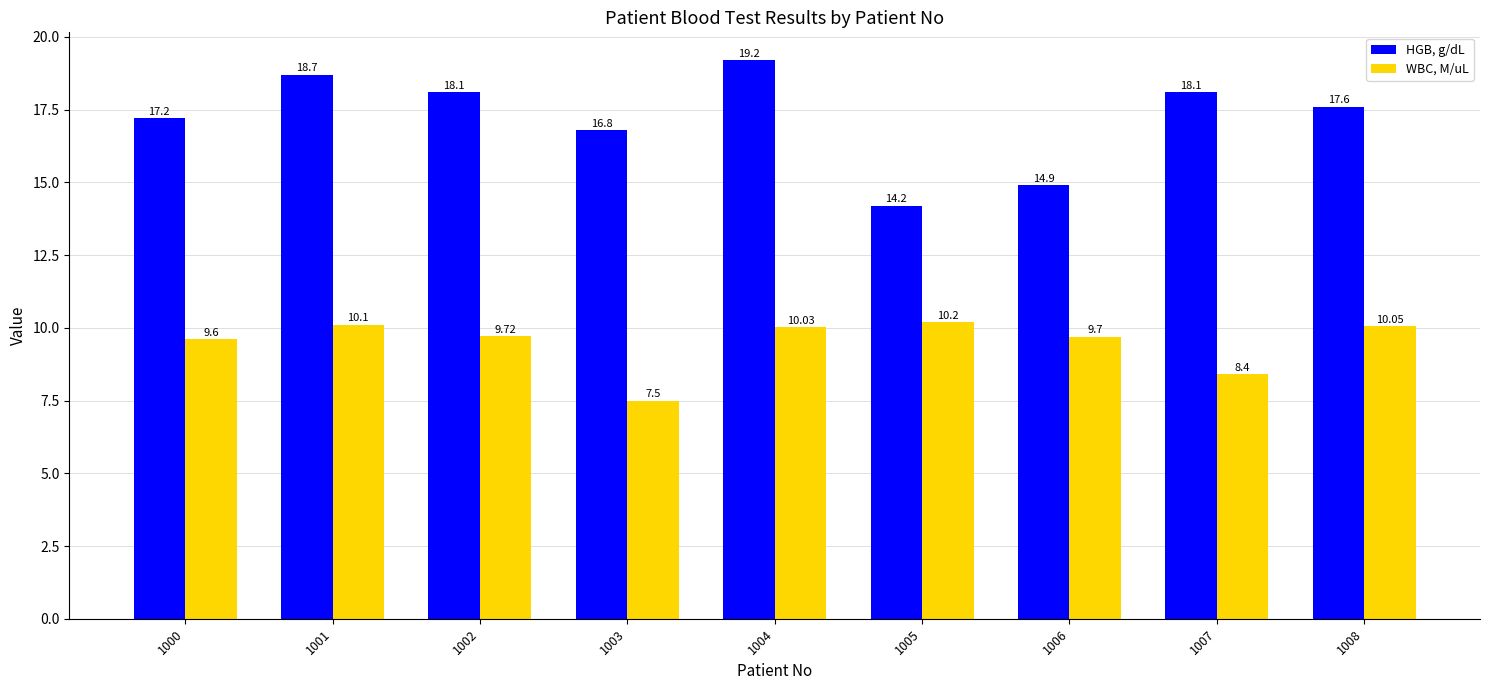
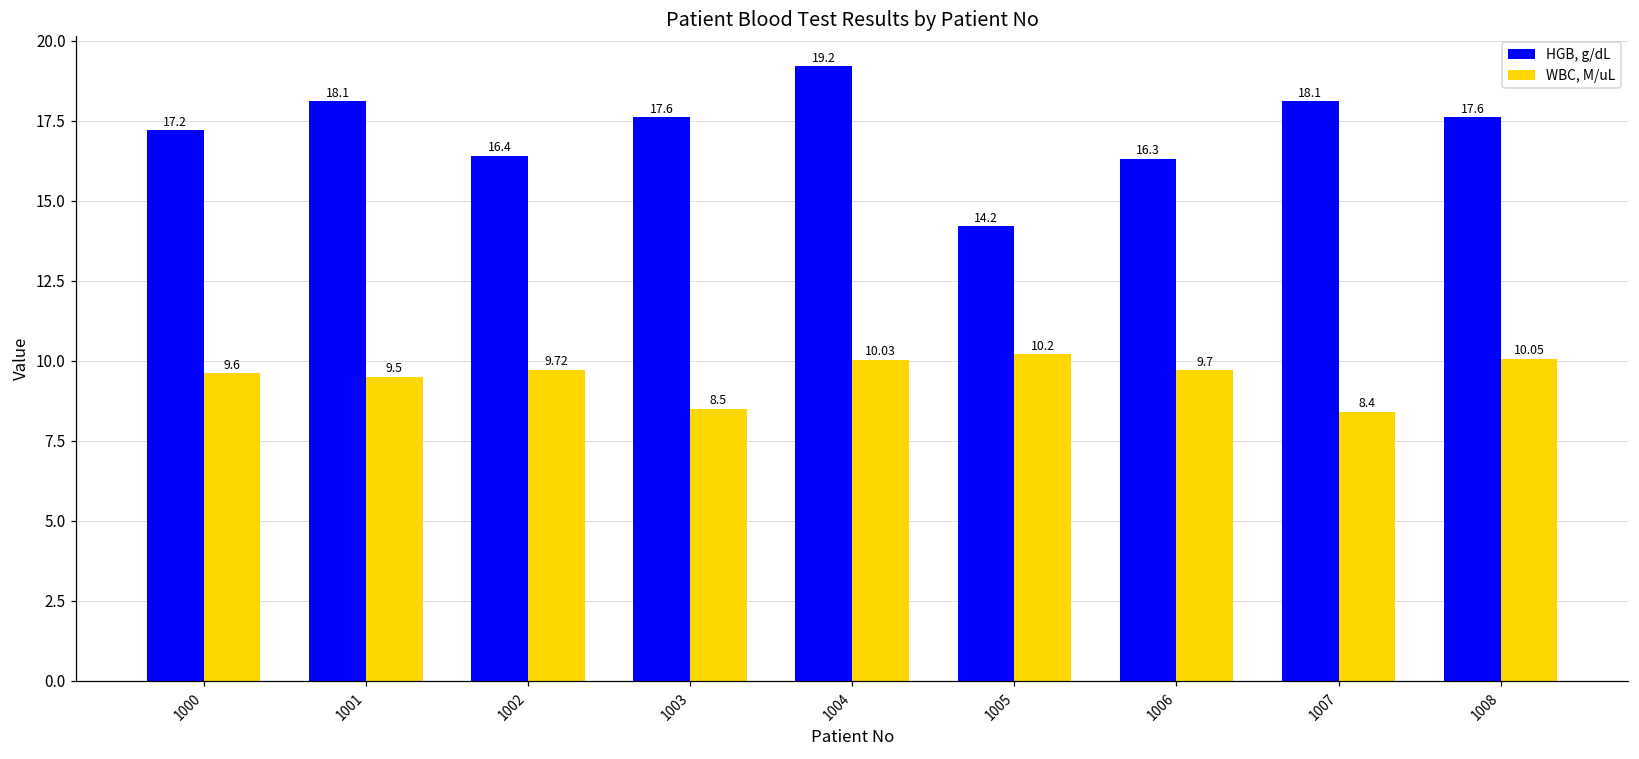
HGB, g/dL, 1001: 18.7 -> 18.1
WBC, M/uL, 1001: 10.1 -> 9.5
HGB, g/dL, 1002: 18.1 -> 16.4
HGB, g/dL, 1003: 16.8 -> 17.6
WBC, M/uL, 1003: 7.5 -> 8.5
HGB, g/dL, 1006: 14.9 -> 16.3
